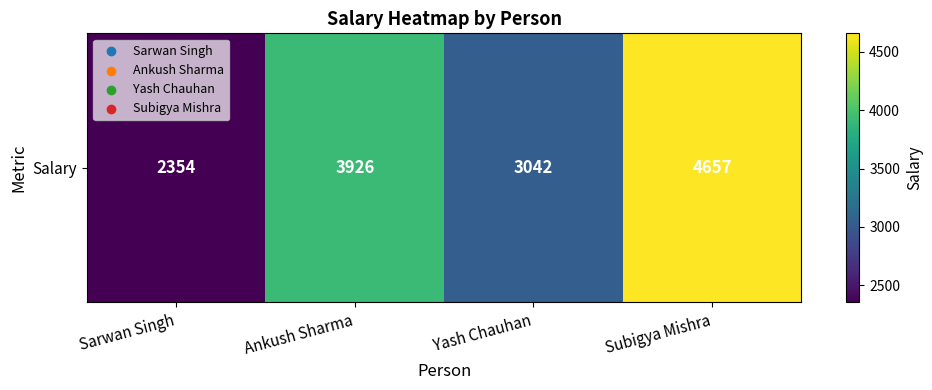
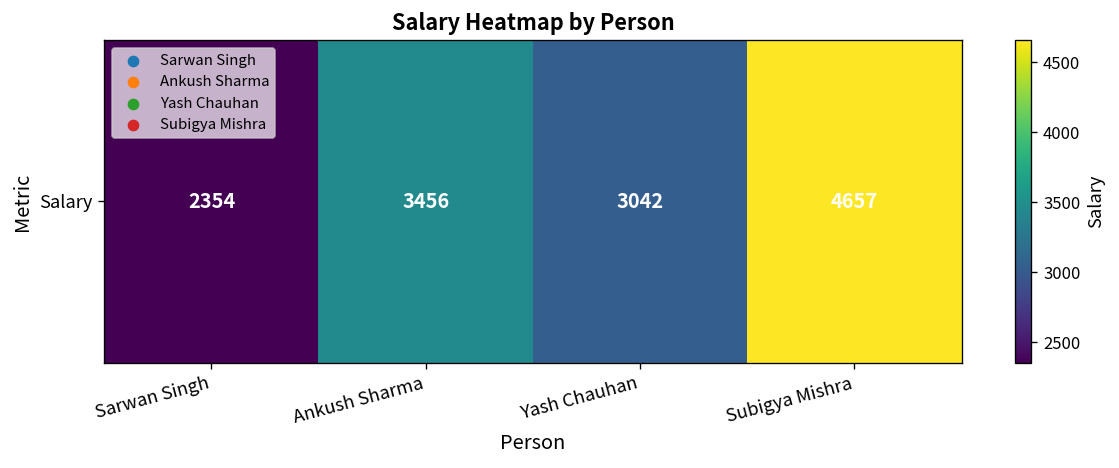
Salary, Ankush Sharma: 3926 -> 3456
